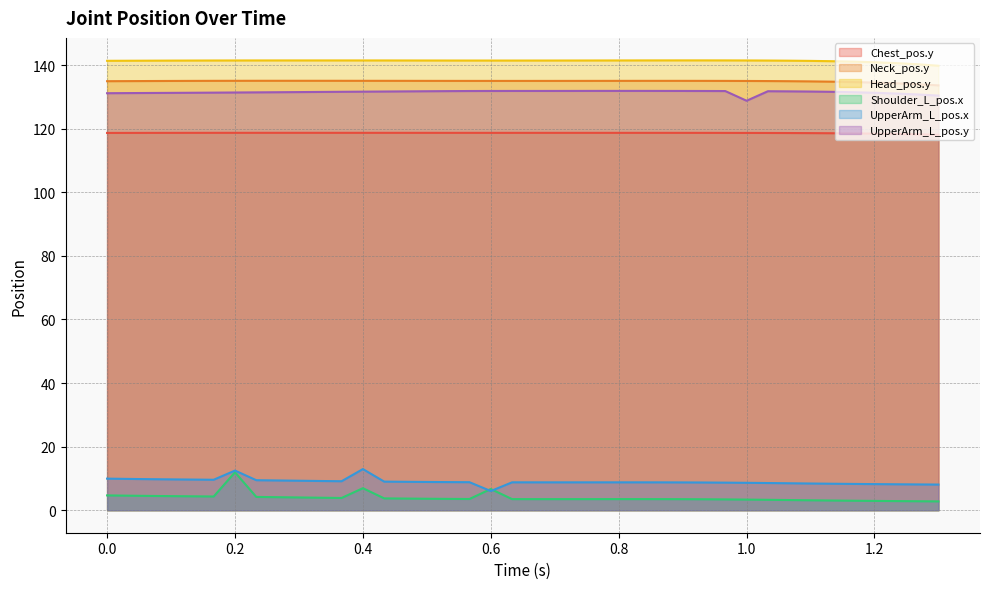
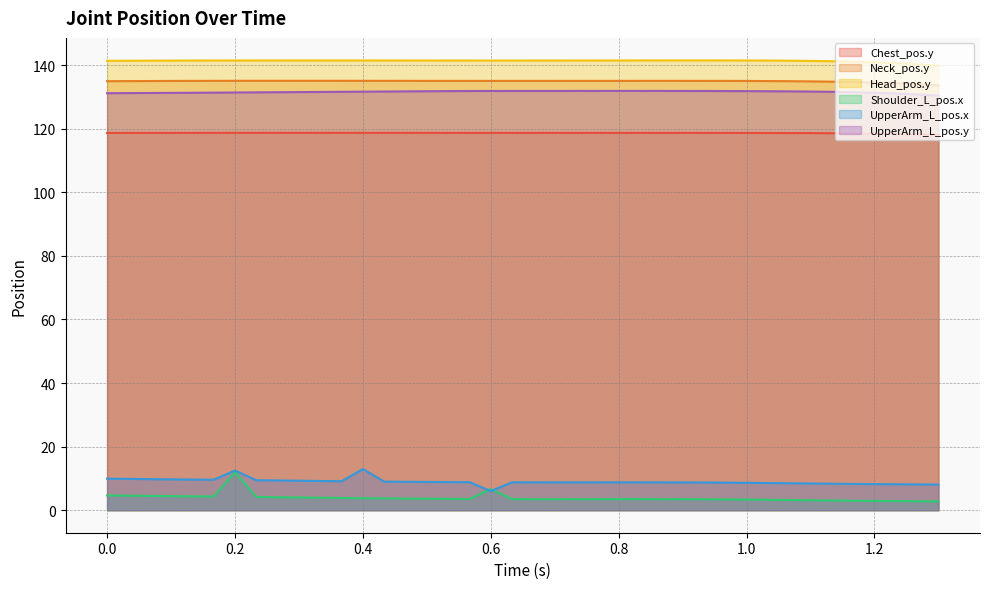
Shoulder_L_pos.x, 0.4: 7 -> 4
UpperArm_L_pos.y, 1.0: 129 -> 132
